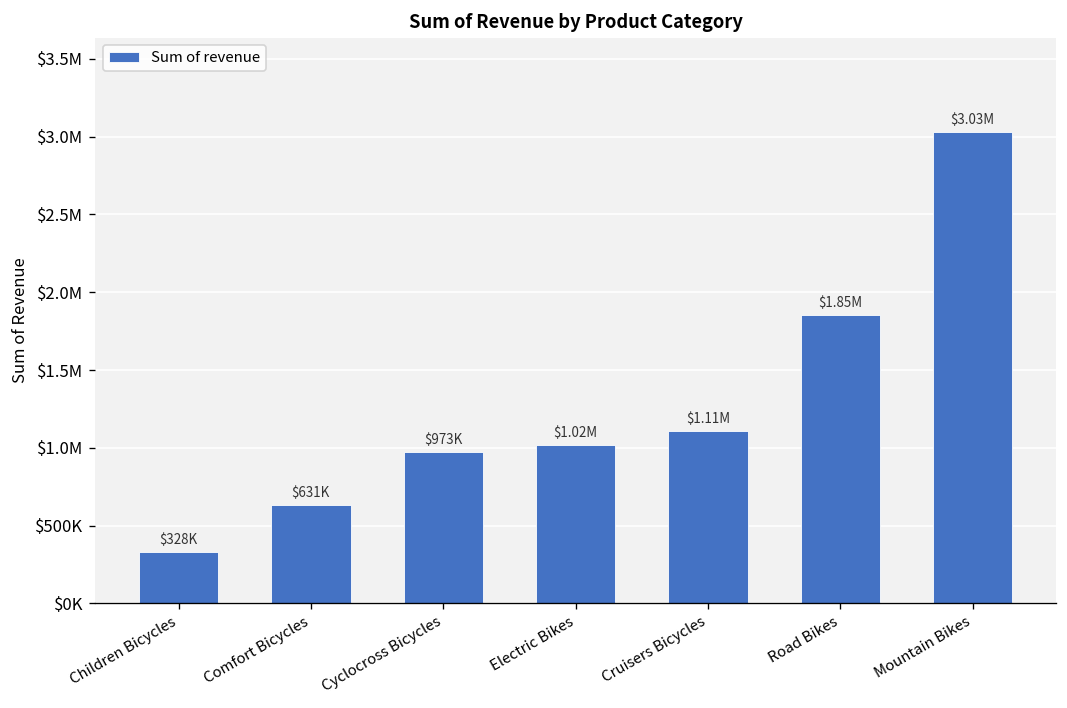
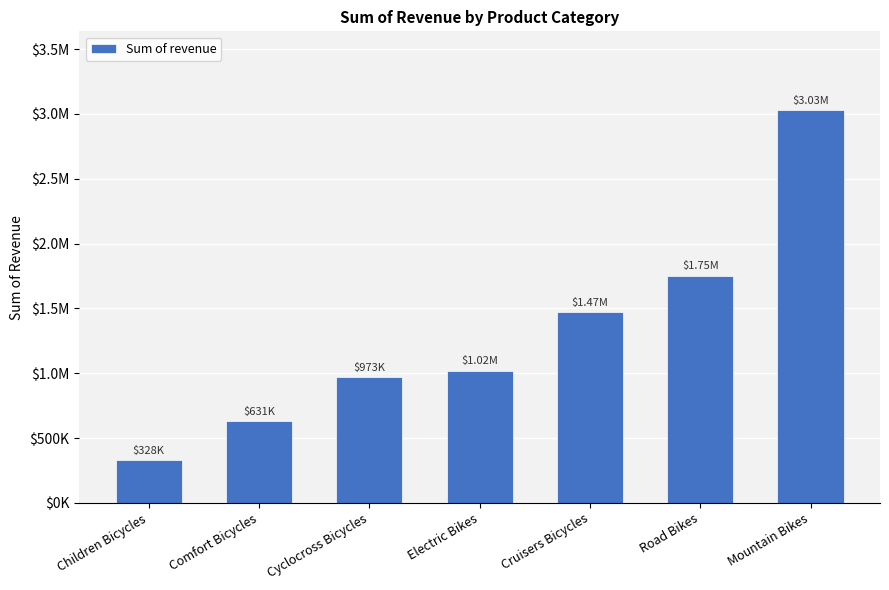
Cruisers Bicycles: $1.11M -> $1.47M
Road Bikes: $1.85M -> $1.75M
